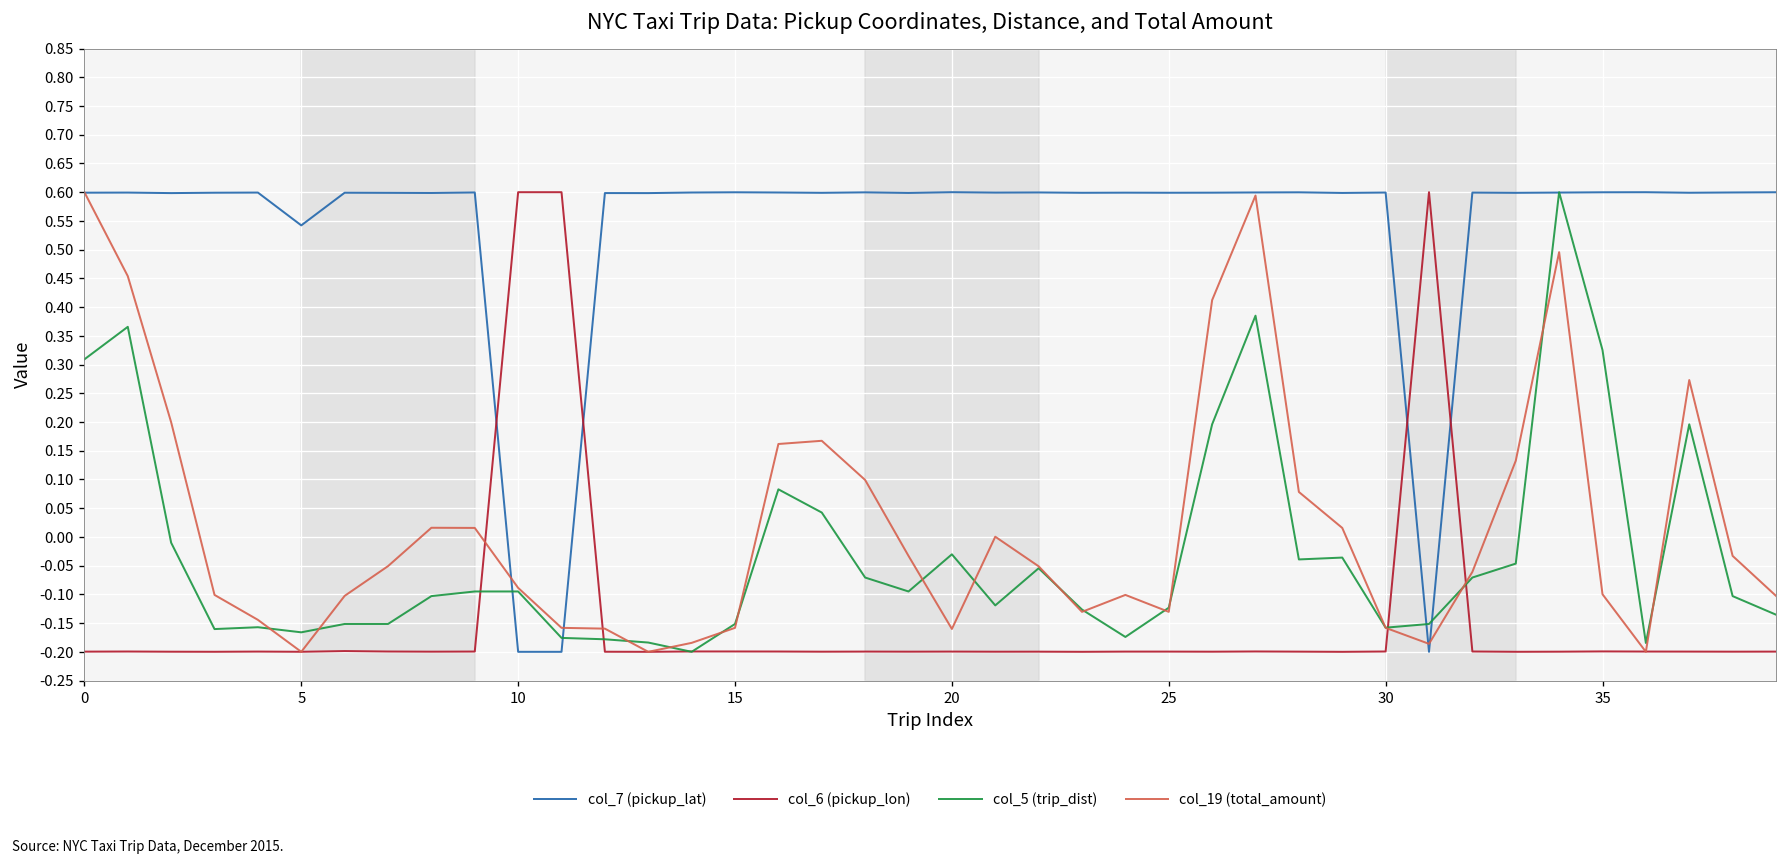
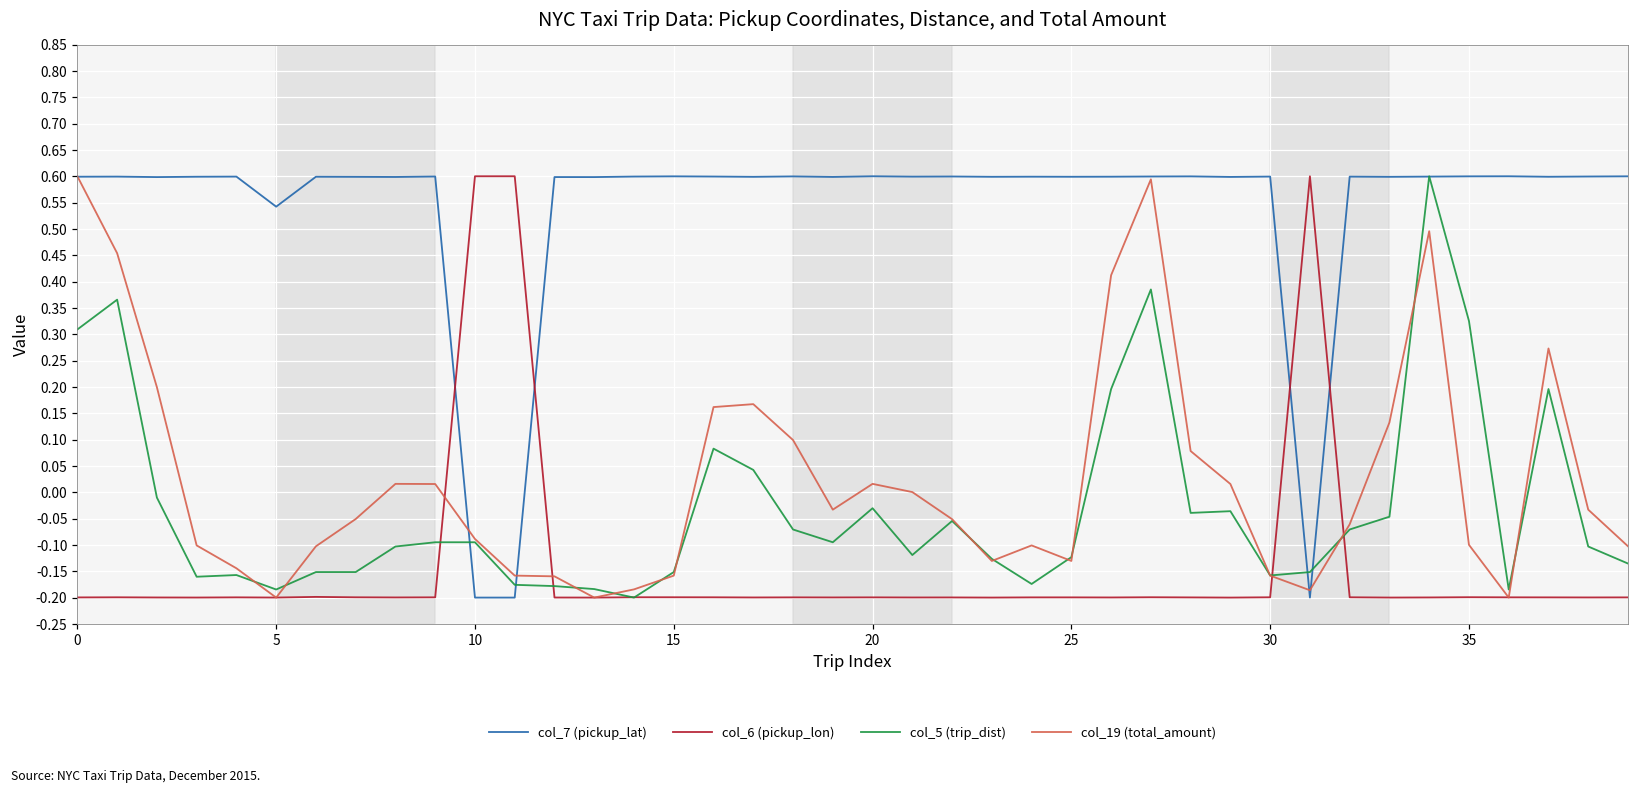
col_5 (trip_dist), 5: -0.17 -> -0.18
col_19 (total_amount), 20: -0.16 -> 0.02
